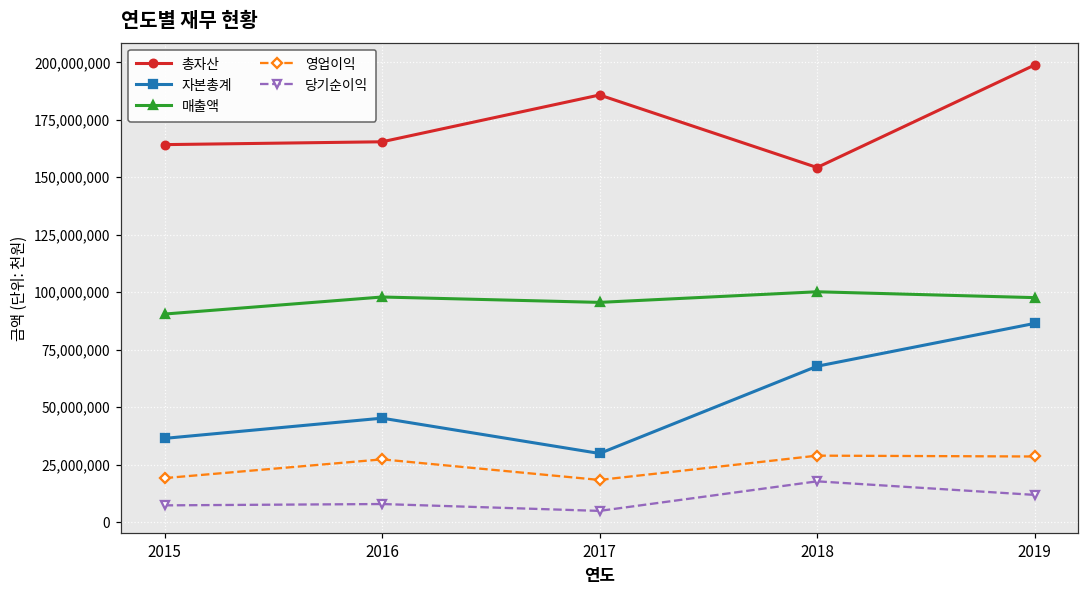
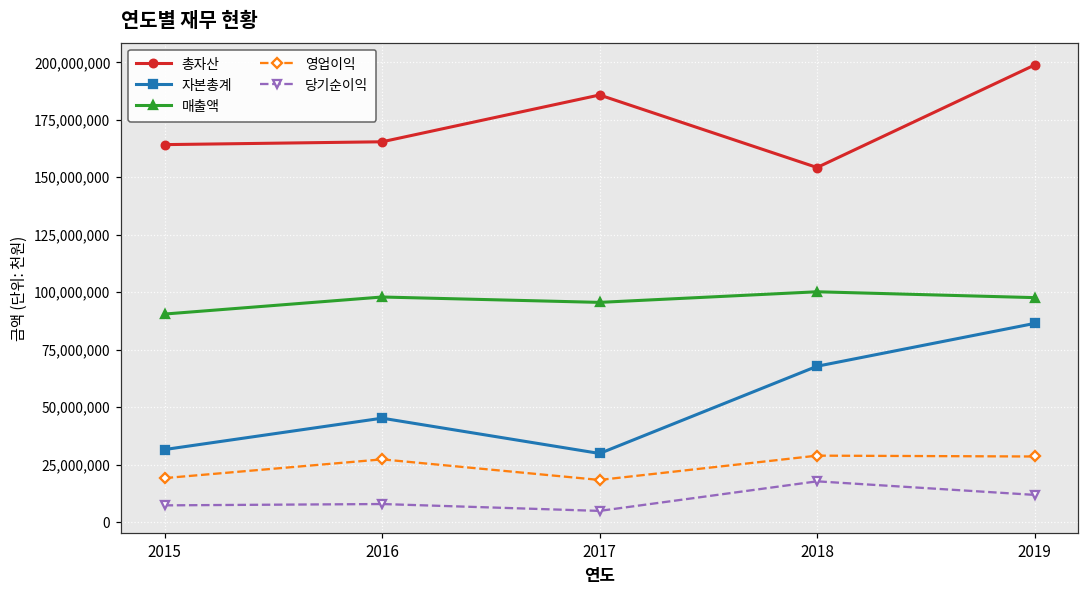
자본총계, 2015: 36,000,000 -> 32,000,000
